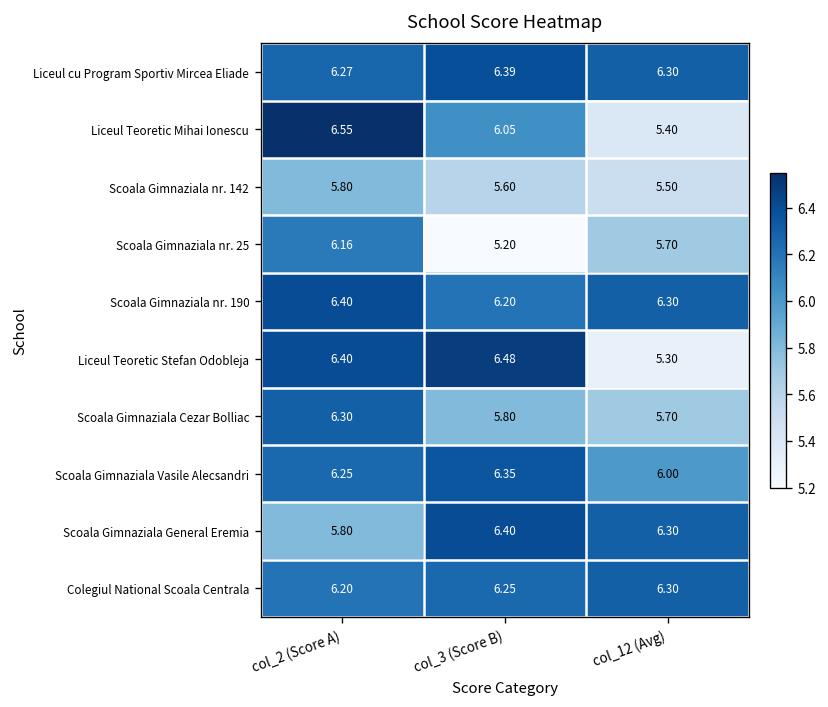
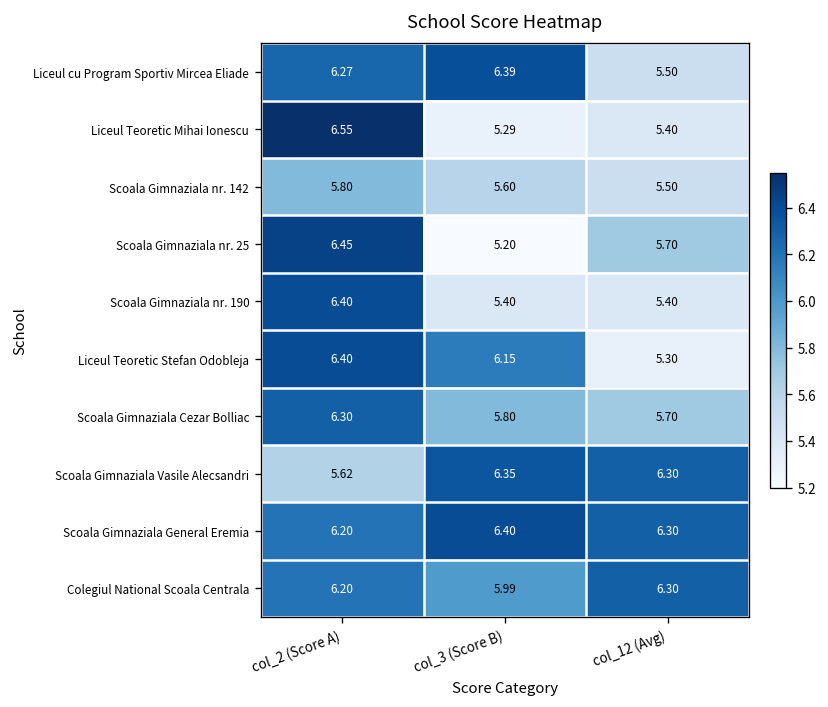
Liceul cu Program Sportiv Mircea Eliade, col_12 (Avg): 6.30 -> 5.50
Liceul Teoretic Mihai Ionescu, col_3 (Score B): 6.05 -> 5.29
Scoala Gimnaziala nr. 25, col_2 (Score A): 6.16 -> 6.45
Scoala Gimnaziala nr. 190, col_3 (Score B): 6.20 -> 5.40
Scoala Gimnaziala nr. 190, col_12 (Avg): 6.30 -> 5.40
Liceul Teoretic Stefan Odobleja, col_3 (Score B): 6.48 -> 6.15
Scoala Gimnaziala Vasile Alecsandri, col_2 (Score A): 6.25 -> 5.62
Scoala Gimnaziala Vasile Alecsandri, col_12 (Avg): 6.00 -> 6.30
Scoala Gimnaziala General Eremia, col_2 (Score A): 5.80 -> 6.20
Colegiul National Scoala Centrala, col_3 (Score B): 6.25 -> 5.99
